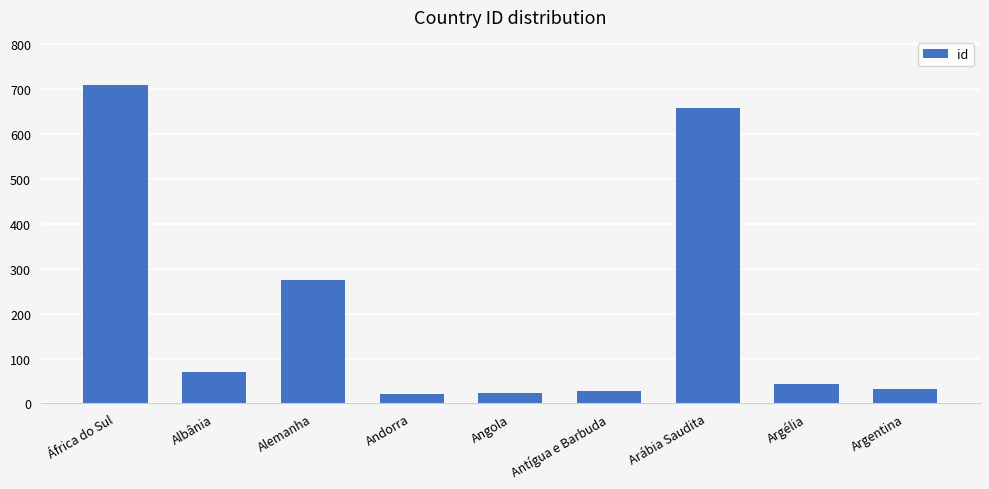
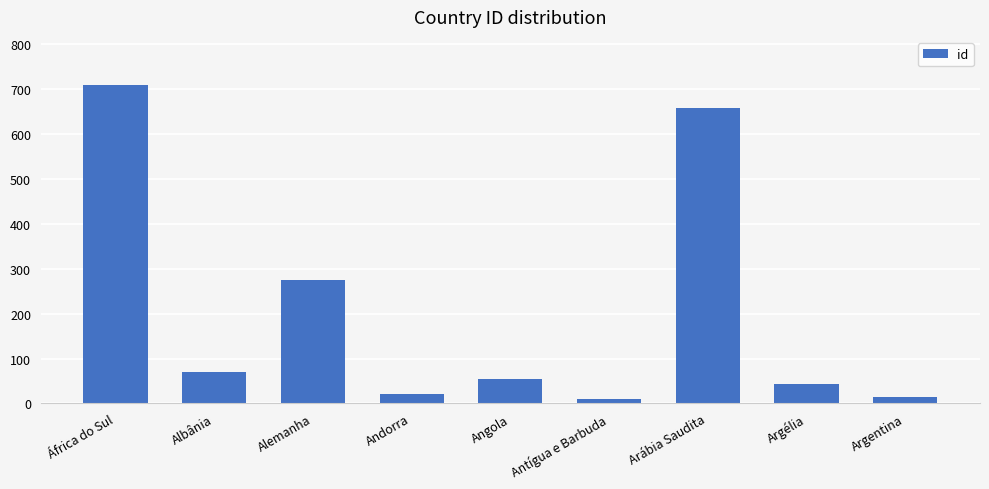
Angola: 20 -> 50
Antígua e Barbuda: 30 -> 10
Argentina: 30 -> 10
